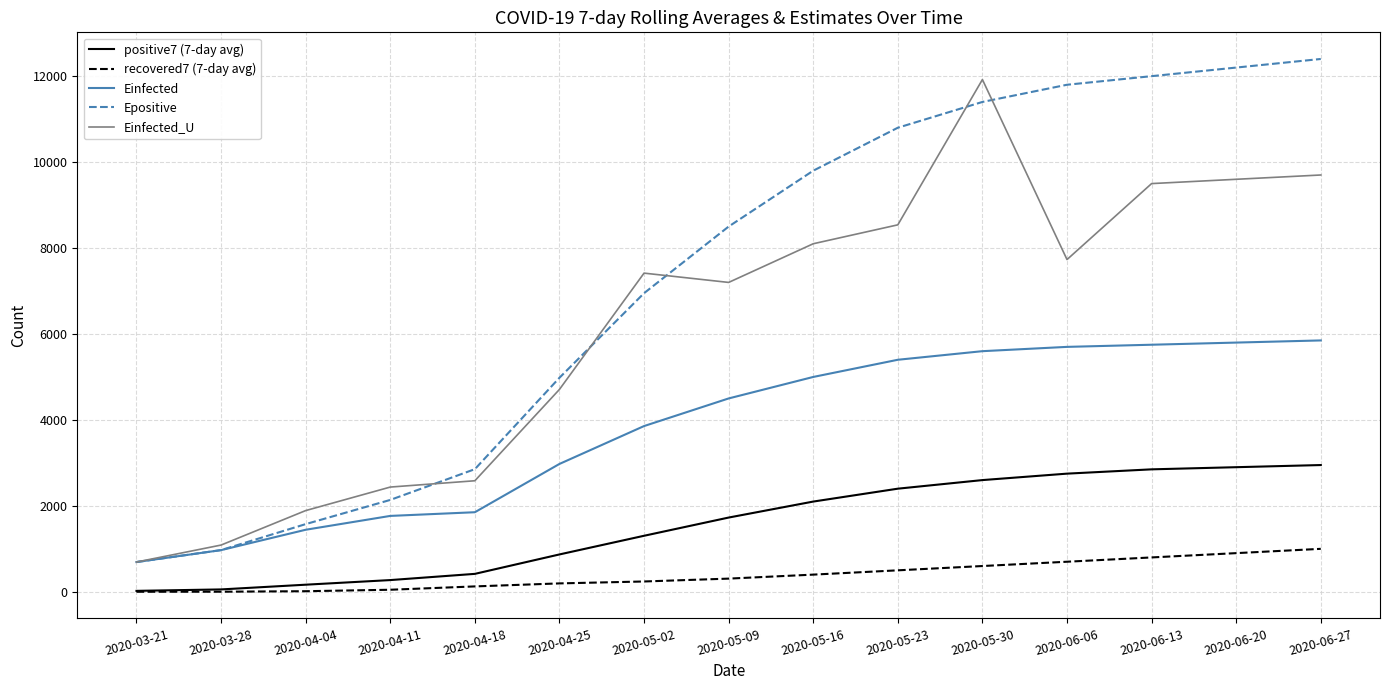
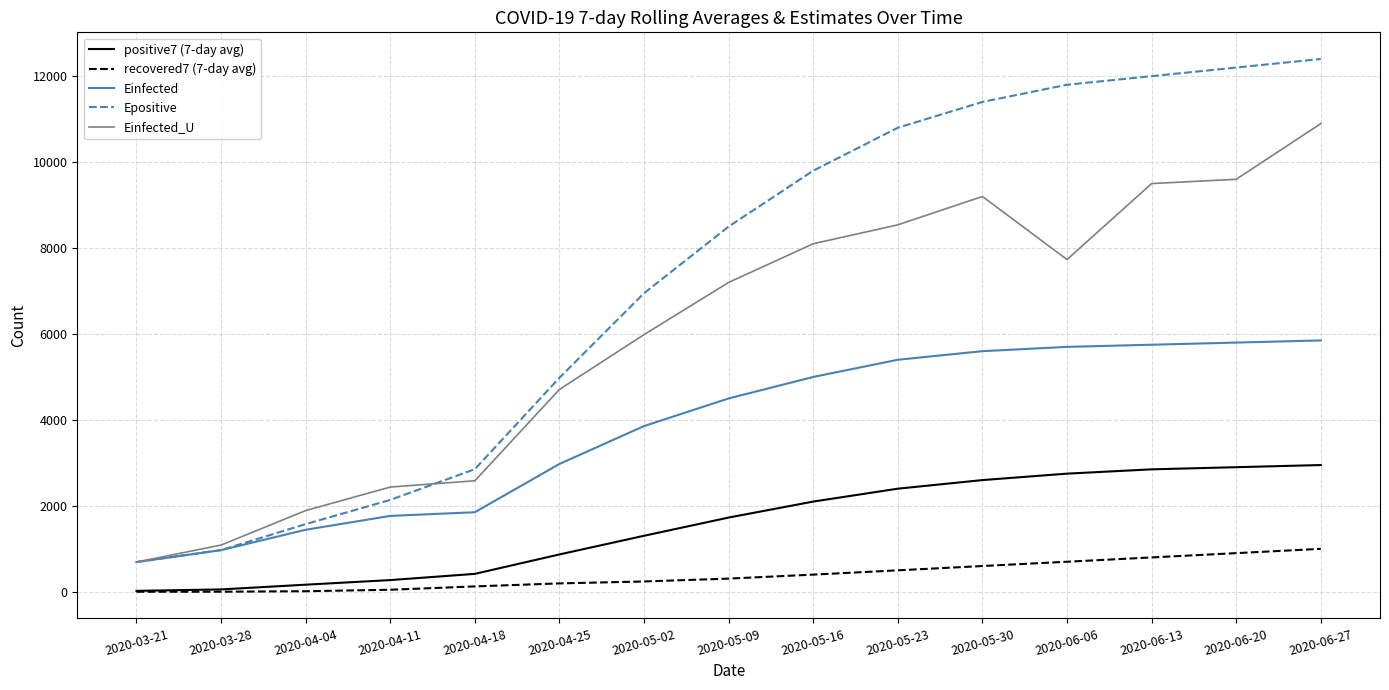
Einfected_U, 2020-05-02: 7400 -> 6000
Einfected_U, 2020-05-30: 11900 -> 9200
Einfected_U, 2020-06-27: 9700 -> 10900
